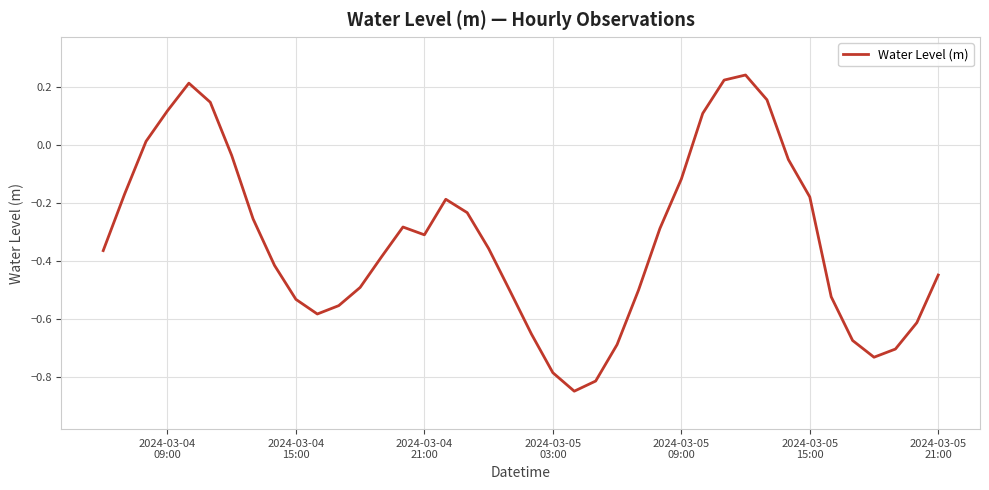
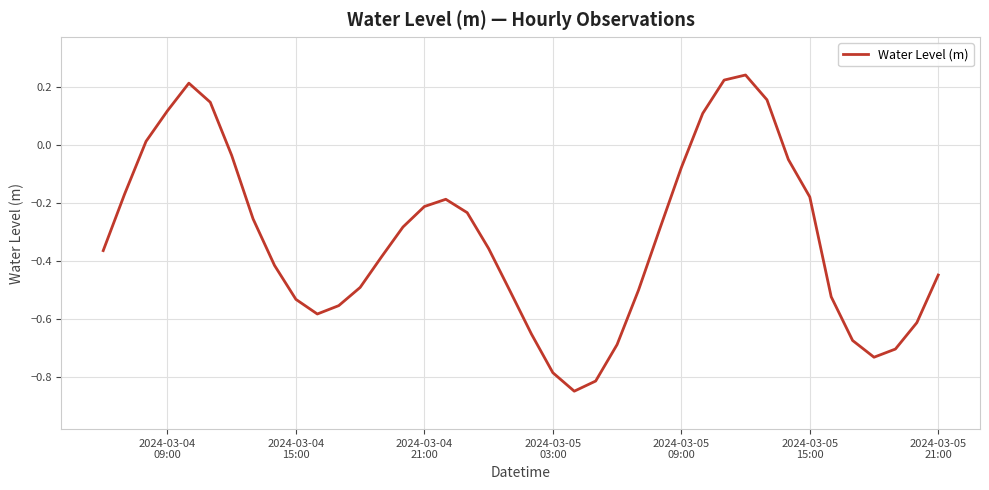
2024-03-04 21:00: -0.31 -> -0.21
2024-03-05 09:00: -0.12 -> -0.08
